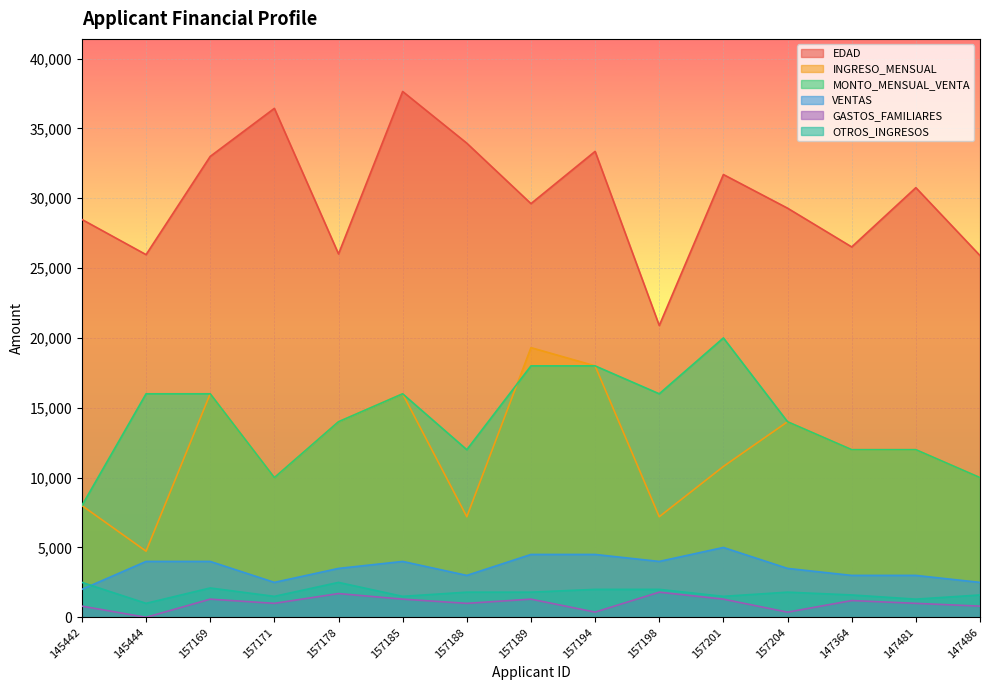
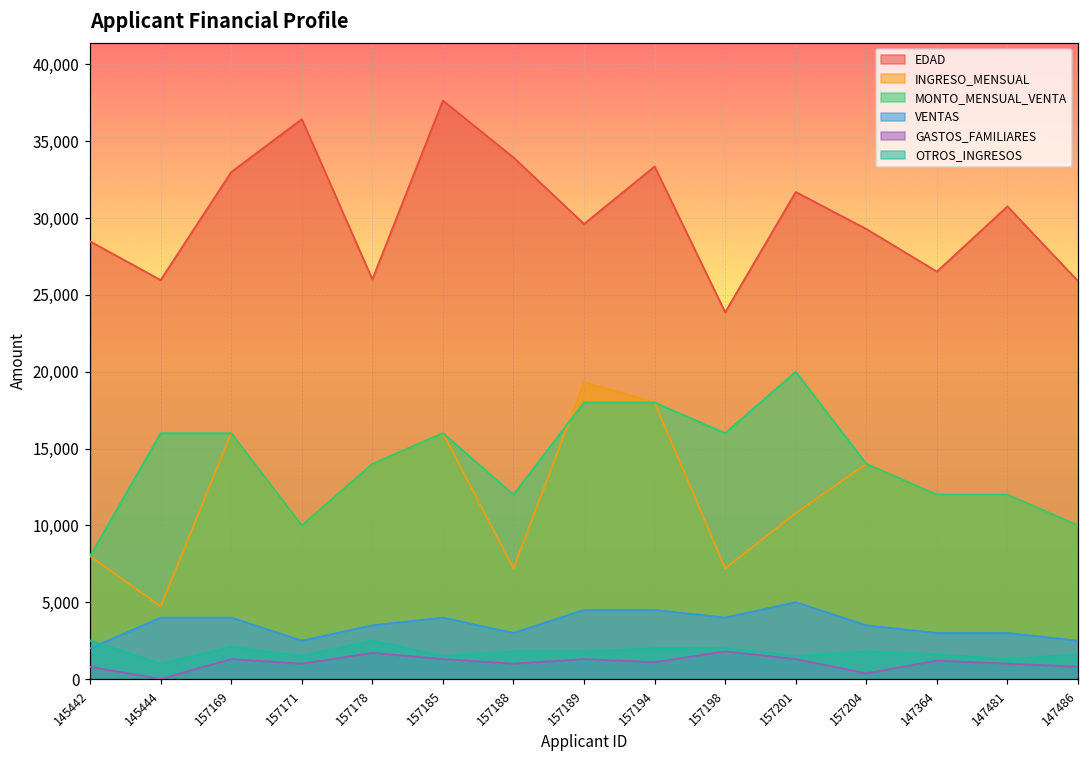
GASTOS_FAMILIARES, 157194: 400 -> 1,100
EDAD, 157198: 20,900 -> 23,900
